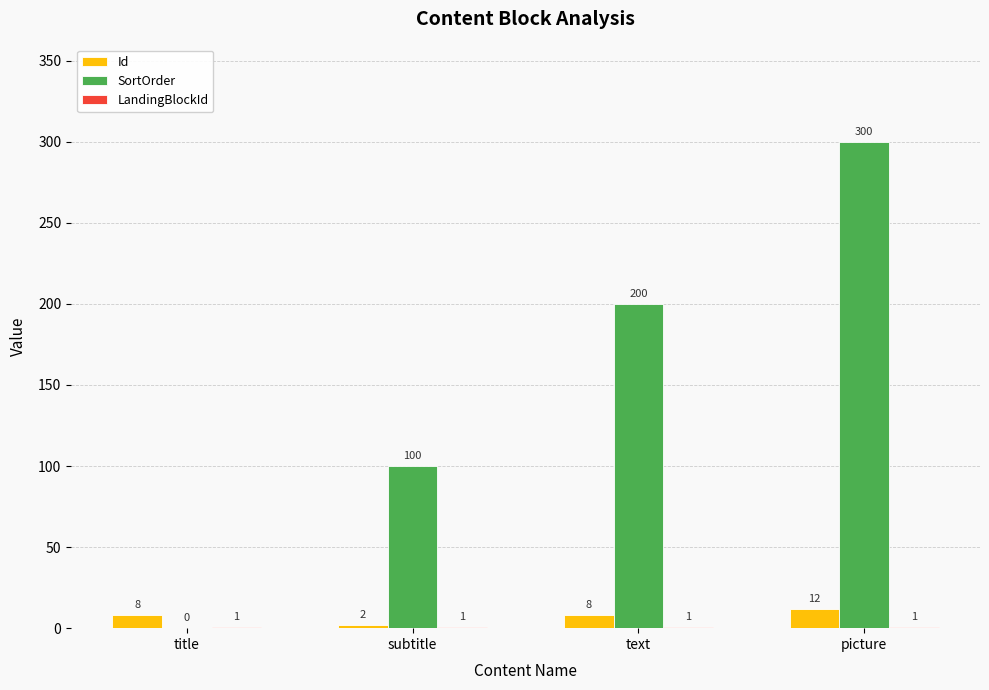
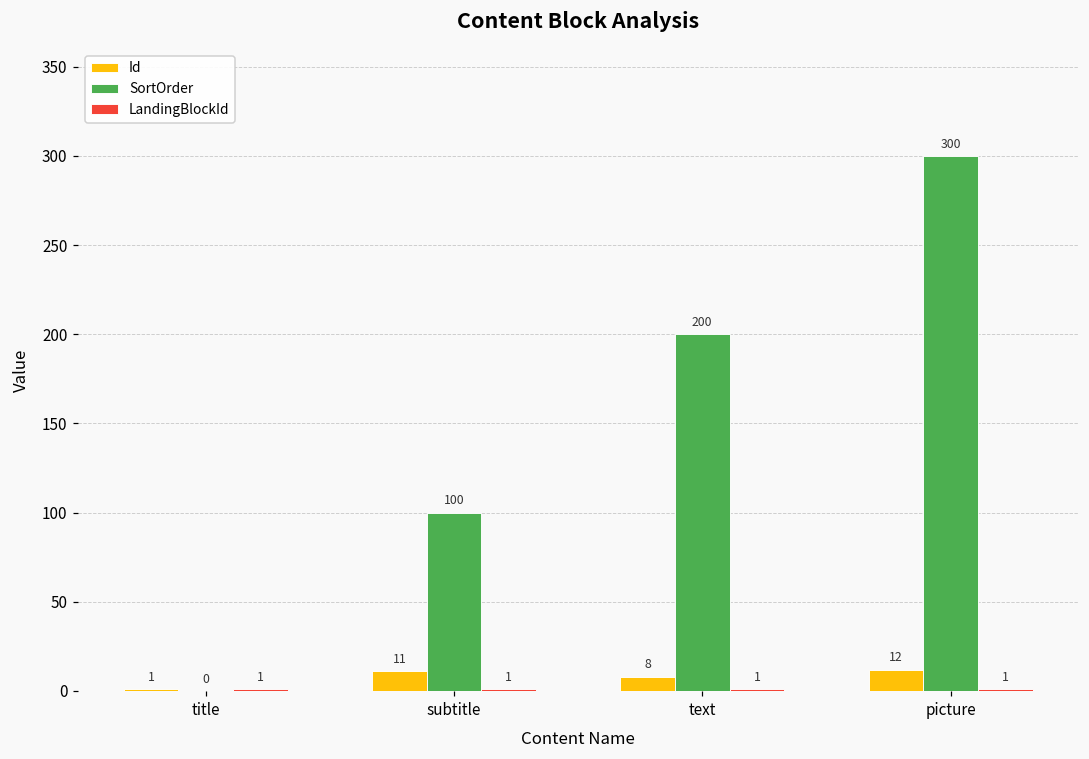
Id, title: 8 -> 1
Id, subtitle: 2 -> 11
